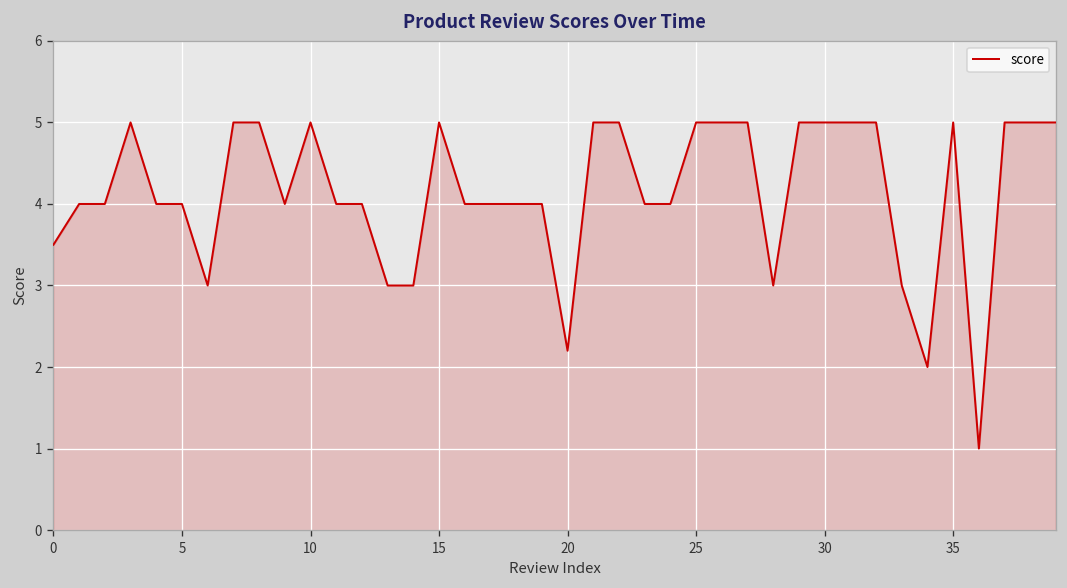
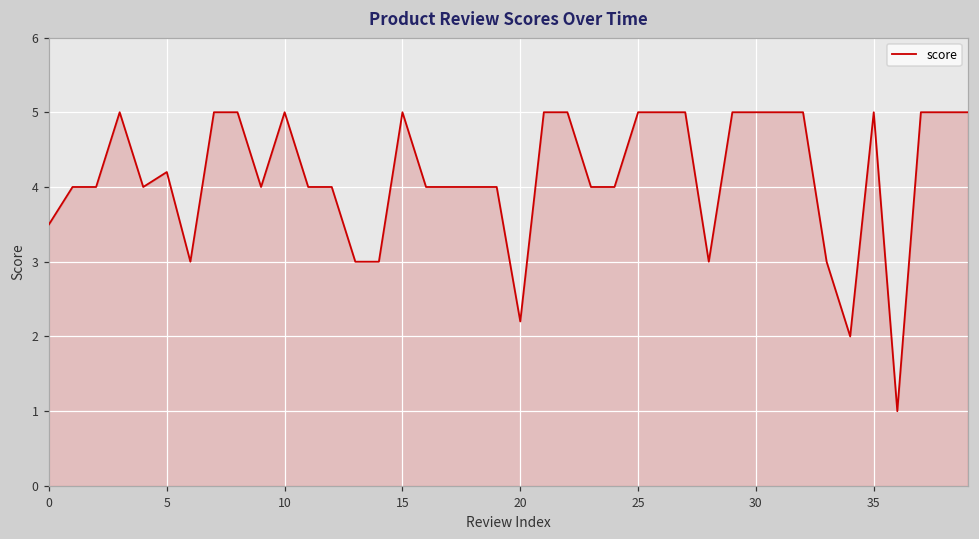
5: 4.0 -> 4.2
